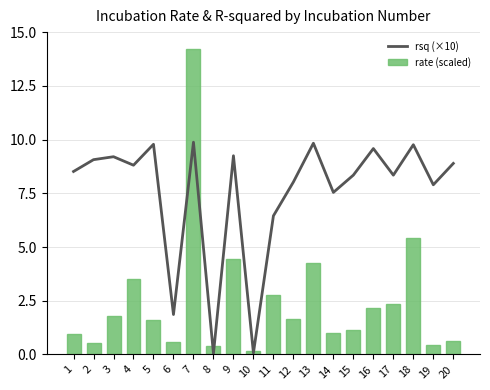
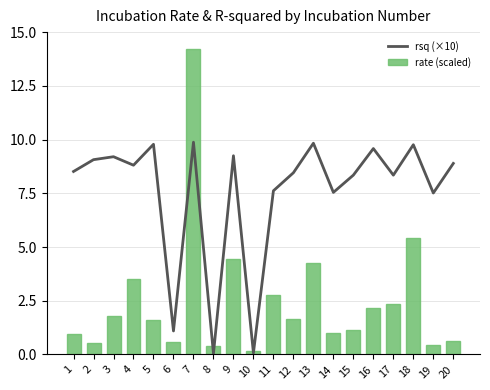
rsq (×10), 6: 1.9 -> 1.1
rsq (×10), 11: 6.5 -> 7.6
rsq (×10), 12: 8.0 -> 8.5
rsq (×10), 19: 7.9 -> 7.5
